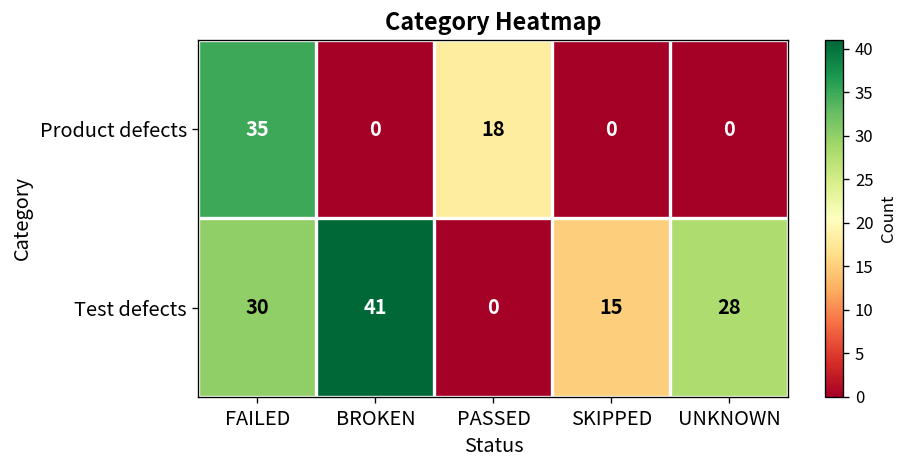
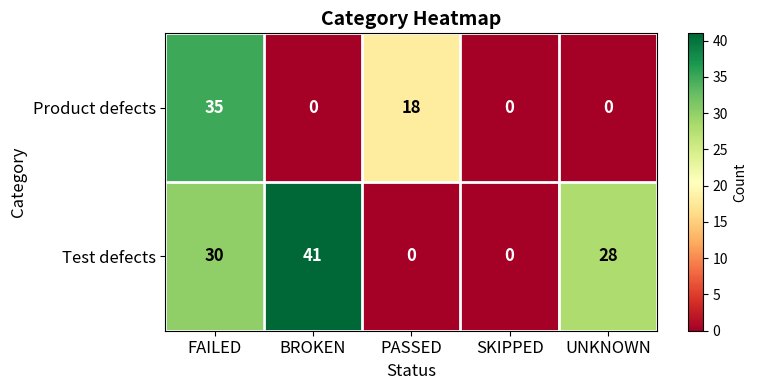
Test defects, SKIPPED: 15 -> 0
